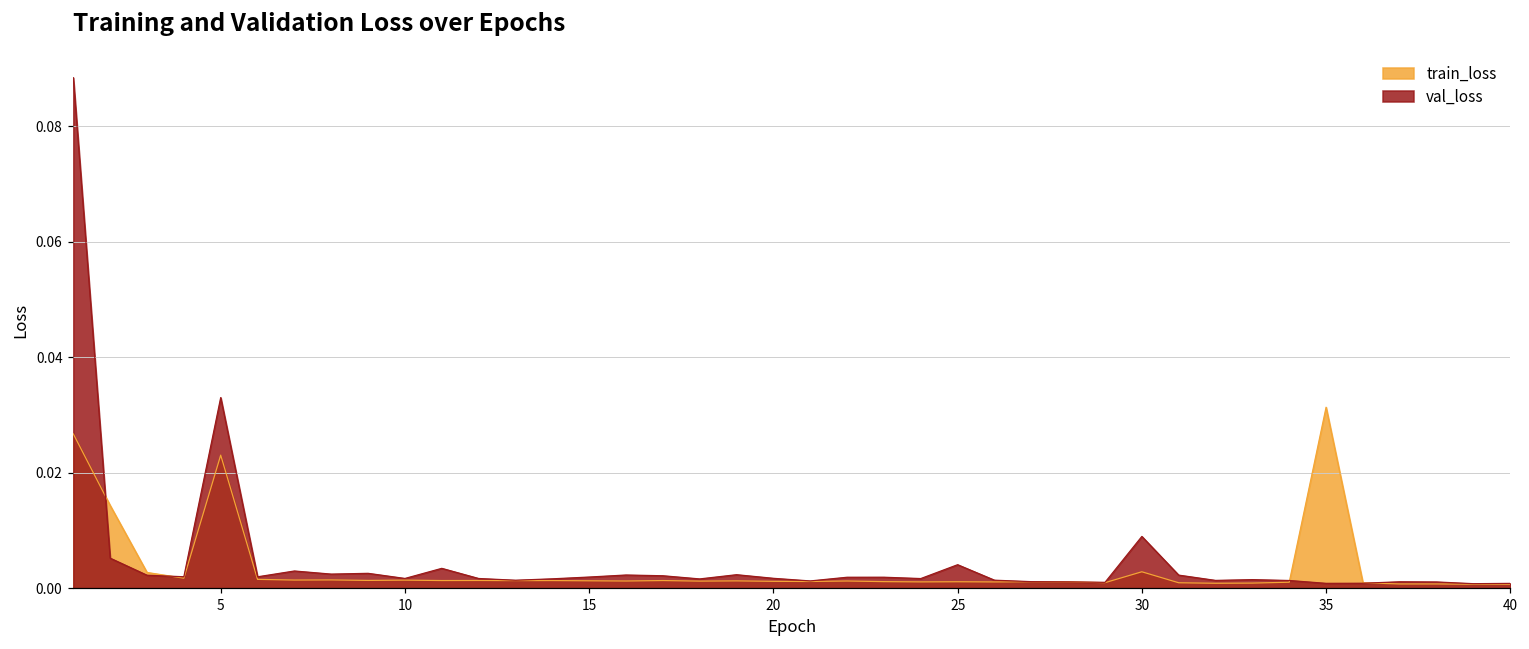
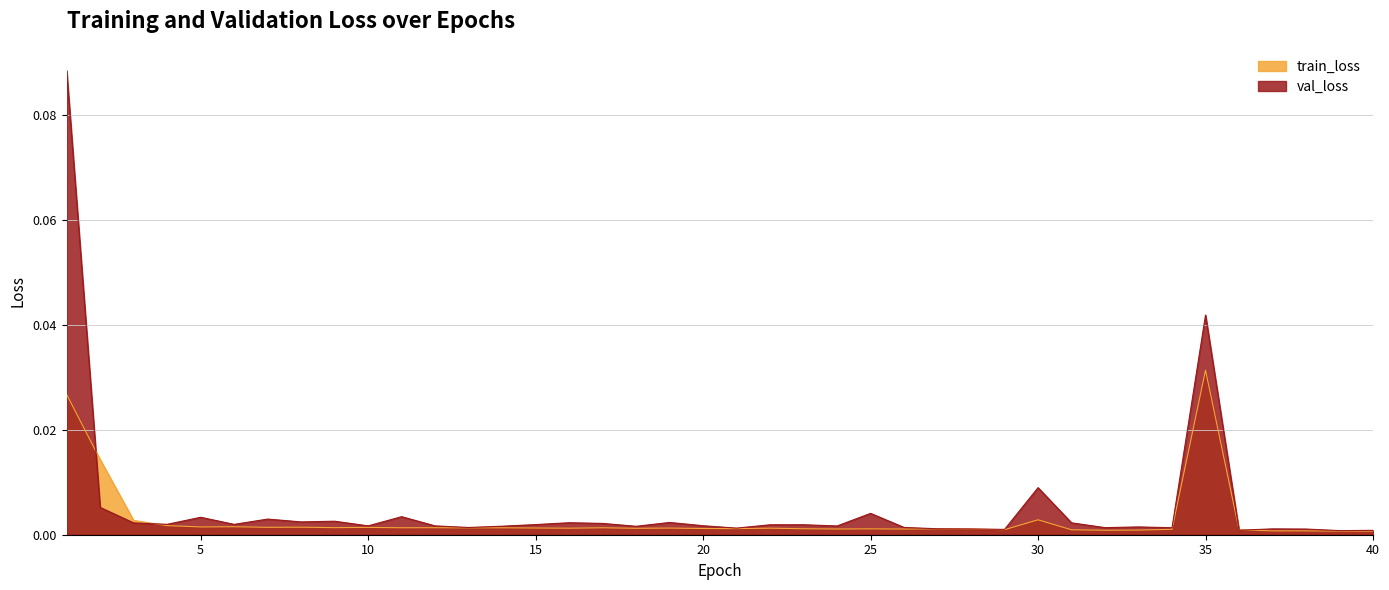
train_loss, 5: 0.023 -> 0.001
val_loss, 5: 0.033 -> 0.003
val_loss, 35: 0.001 -> 0.042
